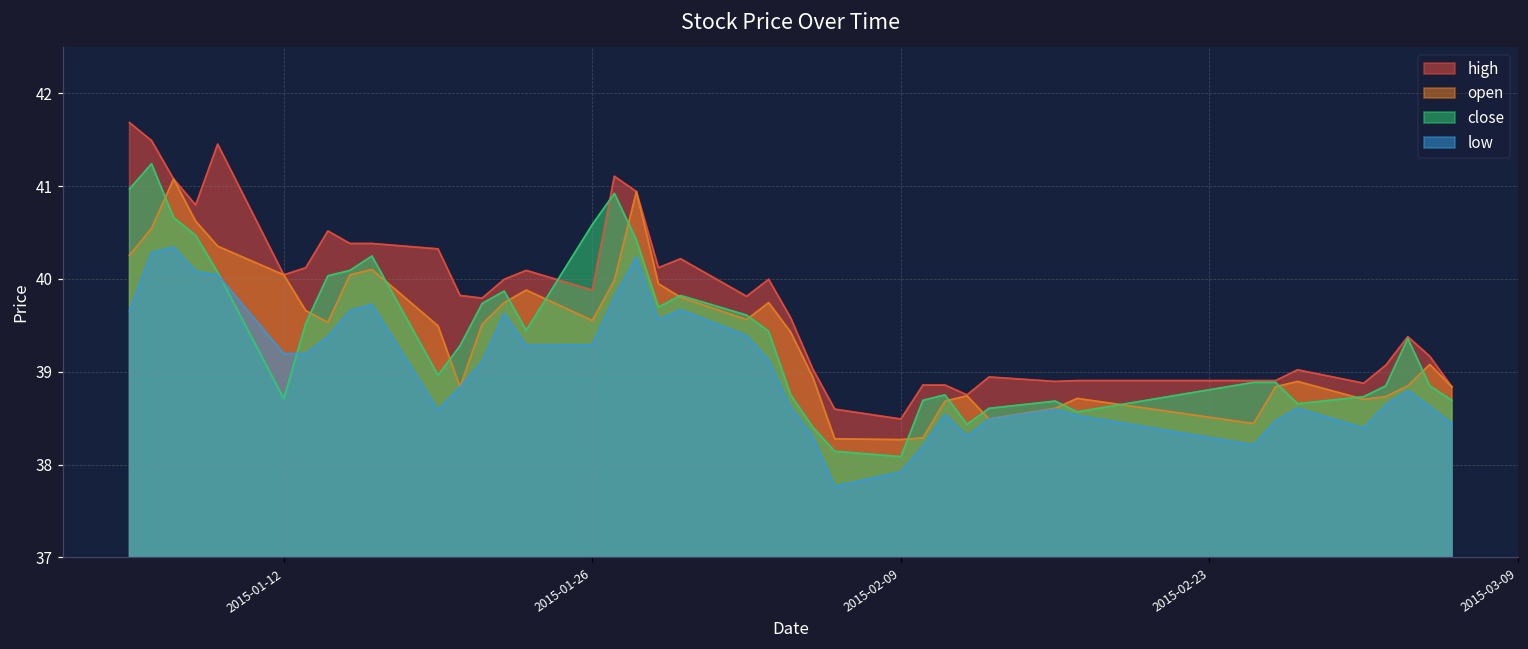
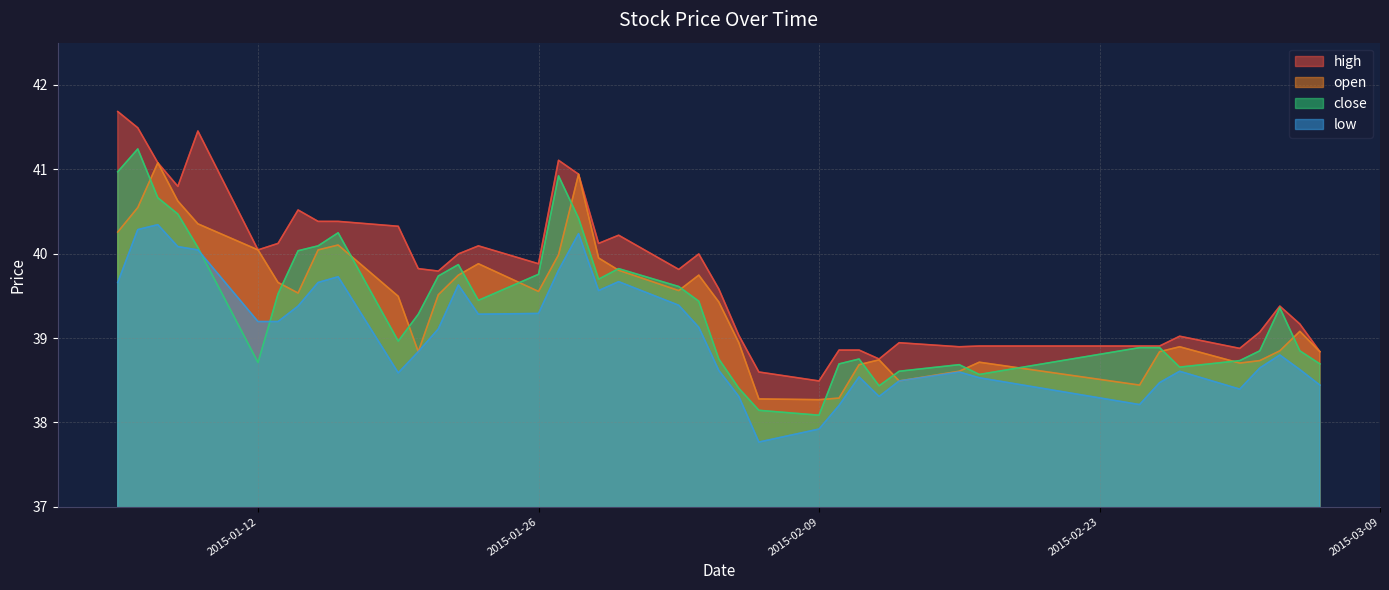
close, 2015-01-26: 40.6 -> 39.8
